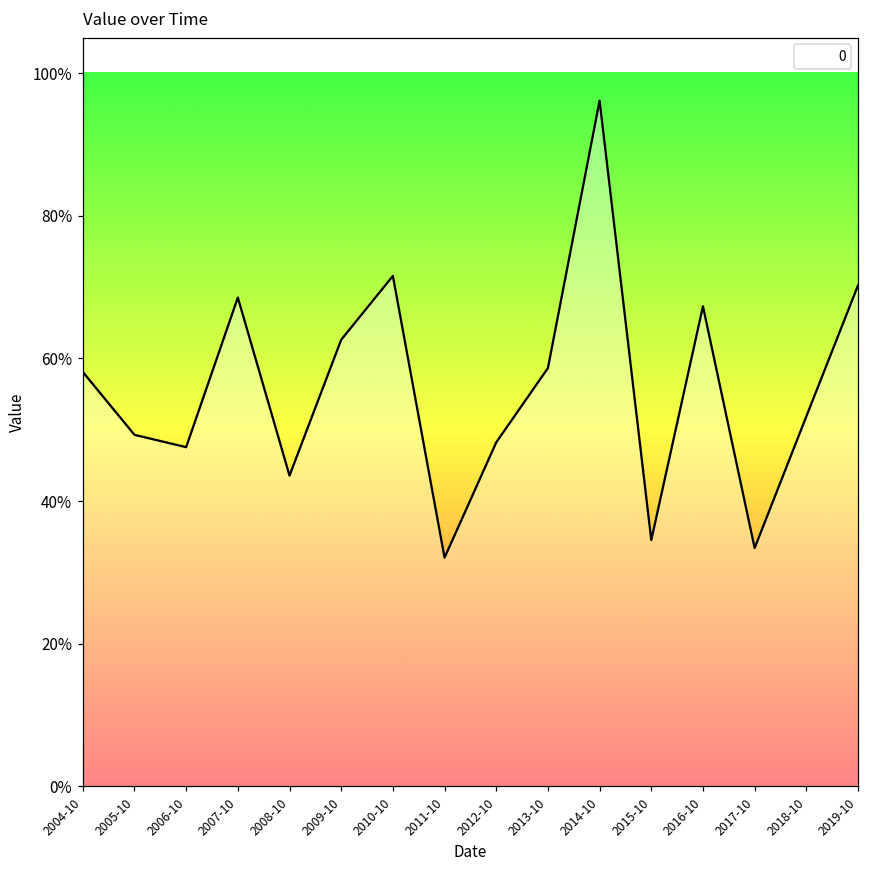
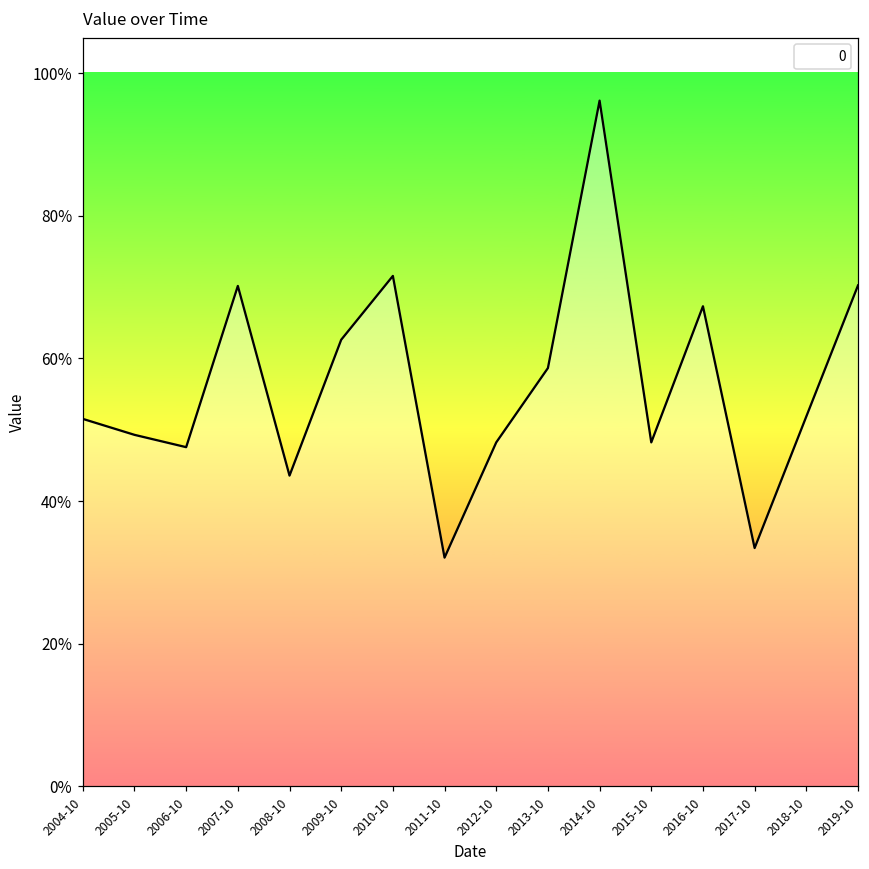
2004-10: 58% -> 52%
2007-10: 69% -> 70%
2015-10: 35% -> 48%
